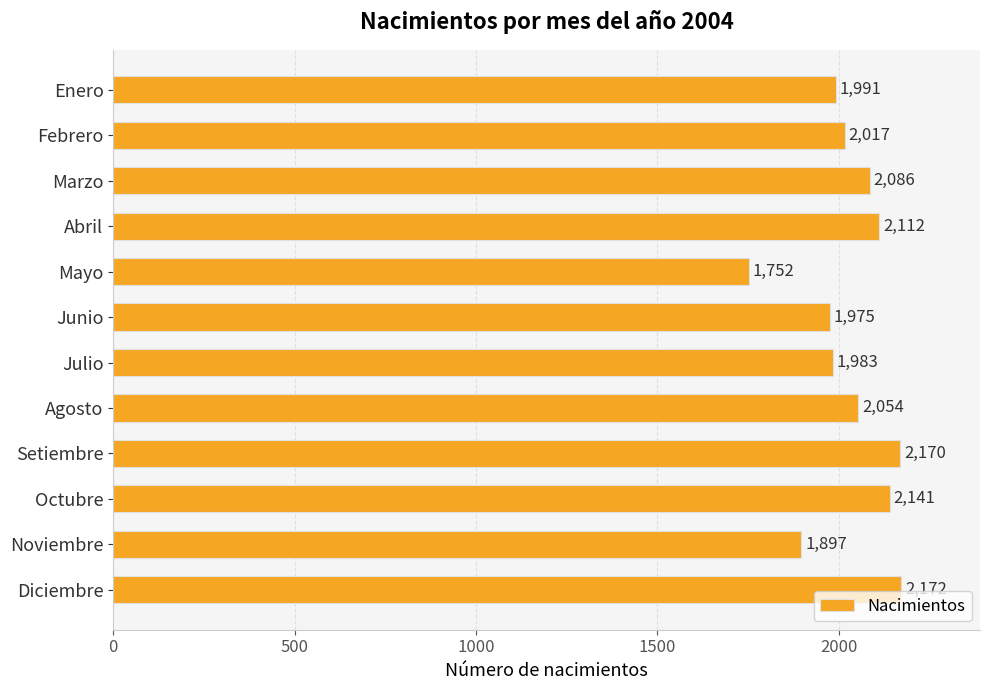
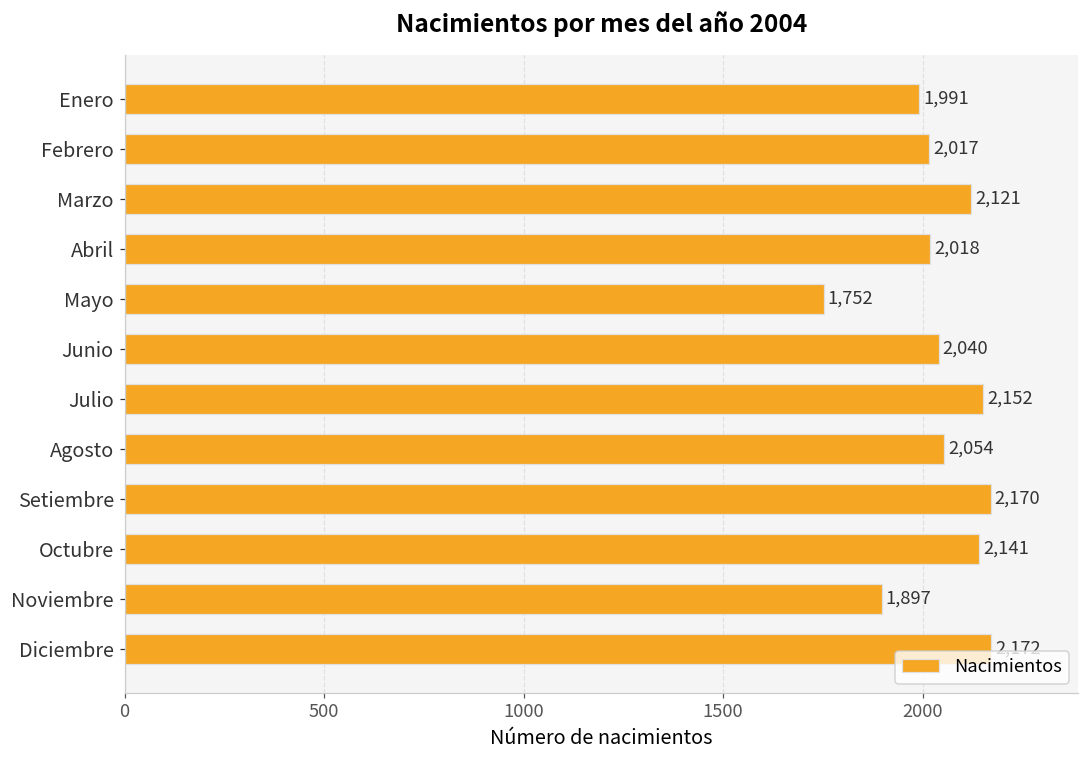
Marzo: 2,086 -> 2,121
Abril: 2,112 -> 2,018
Junio: 1,975 -> 2,040
Julio: 1,983 -> 2,152
